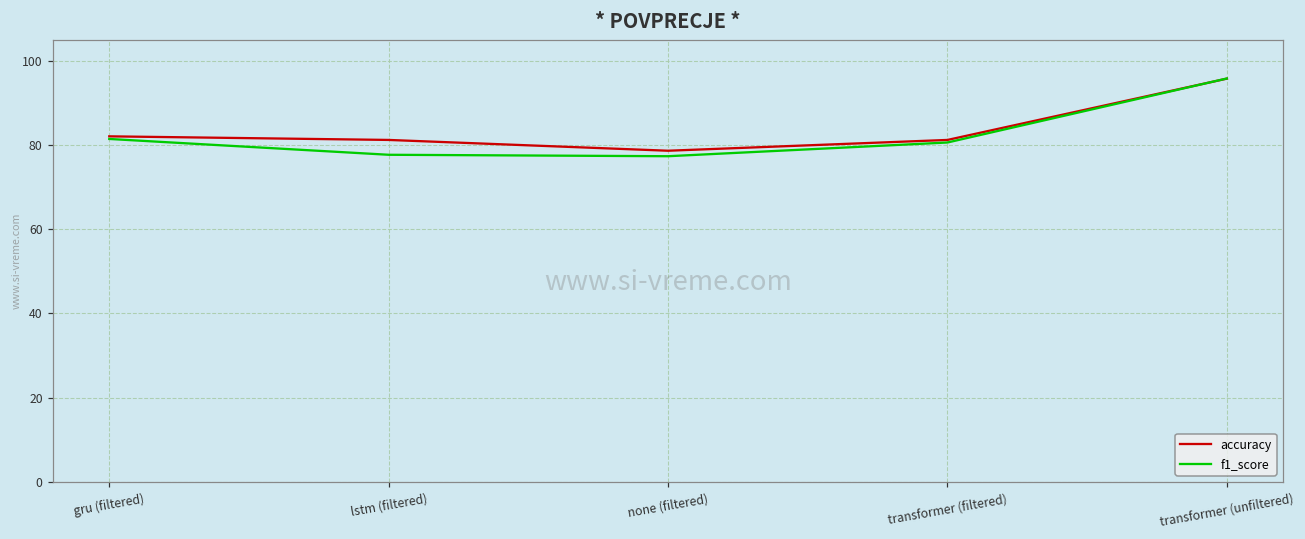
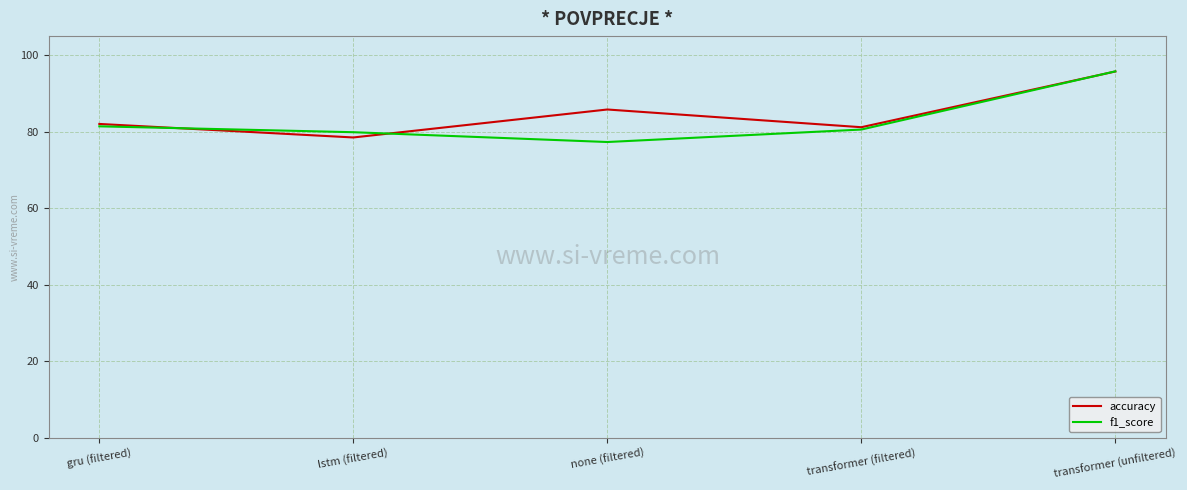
accuracy, lstm (filtered): 81 -> 79
f1_score, lstm (filtered): 78 -> 80
accuracy, none (filtered): 79 -> 86
